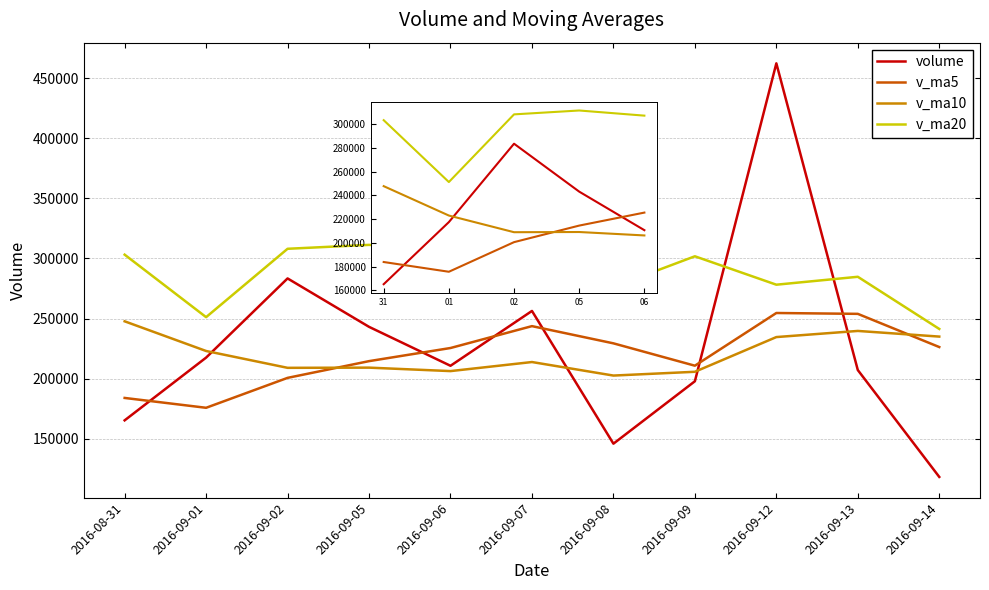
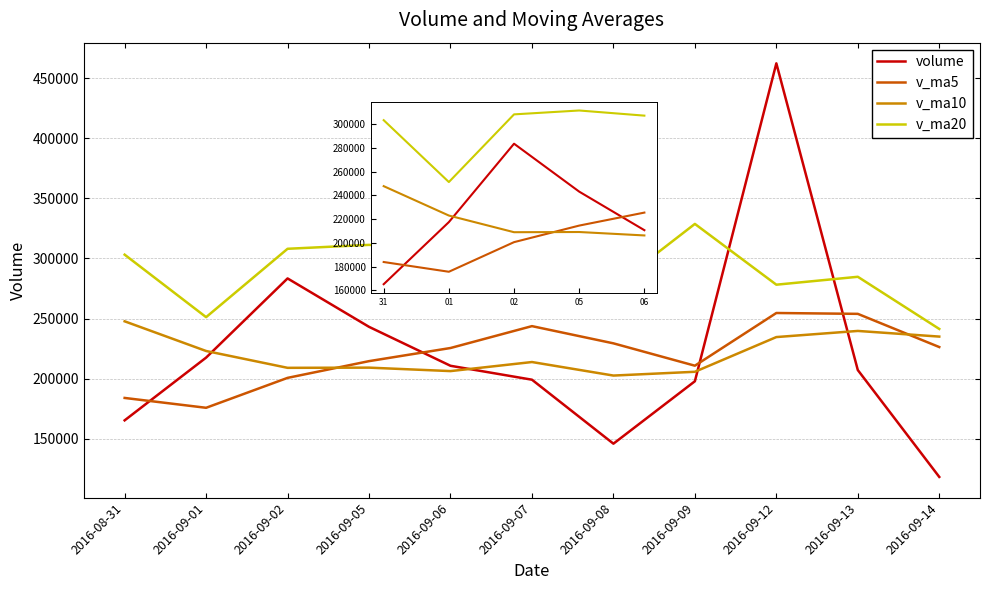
volume, 2016-09-07: 256000 -> 199000
v_ma20, 2016-09-09: 302000 -> 329000
